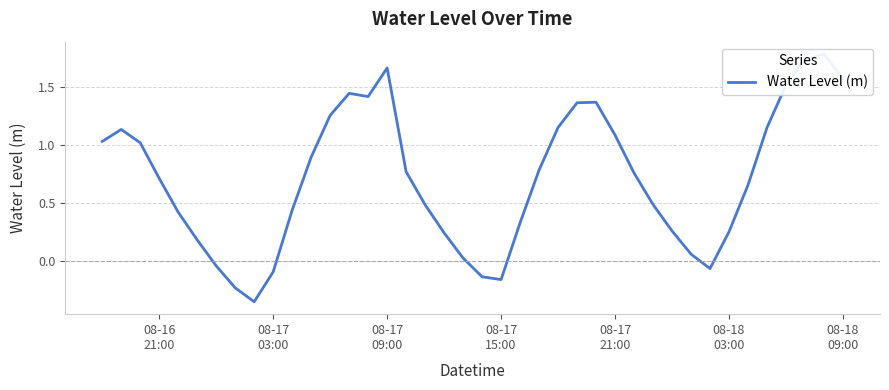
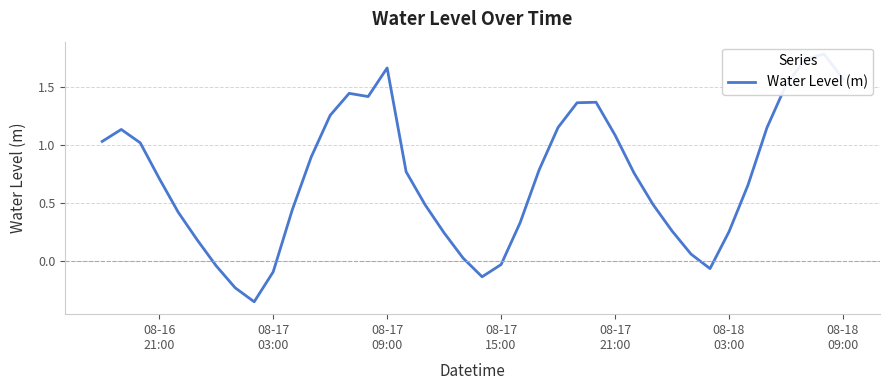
08-17 15:00: -0.16 -> -0.03
